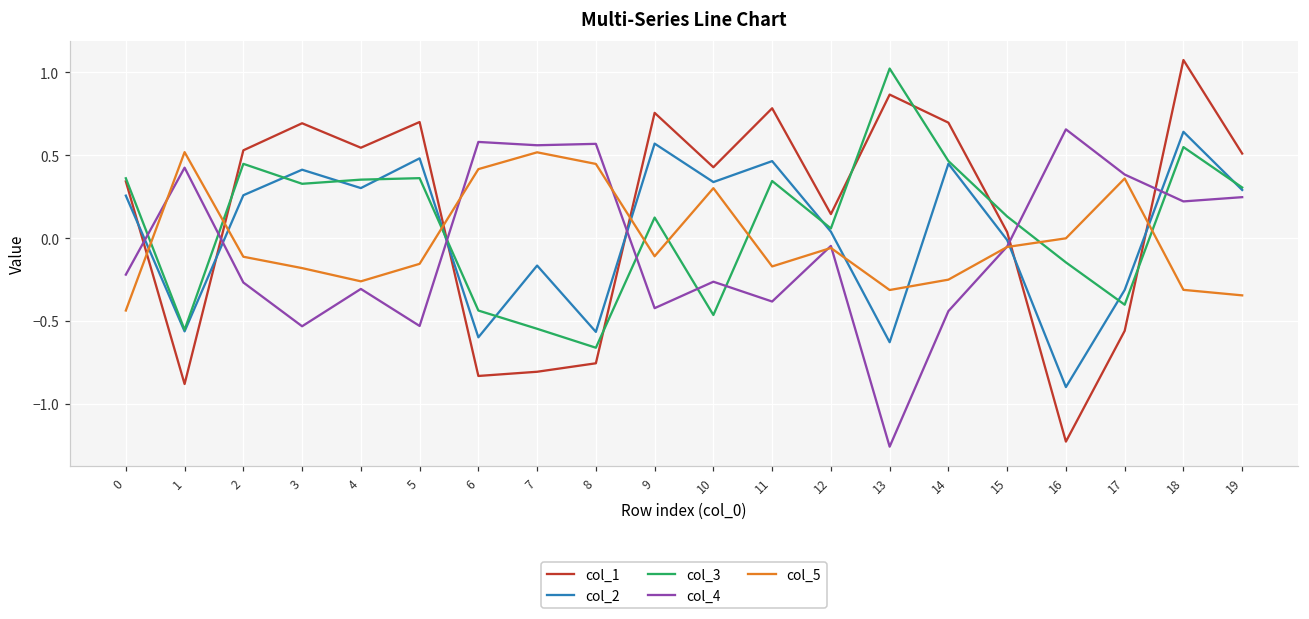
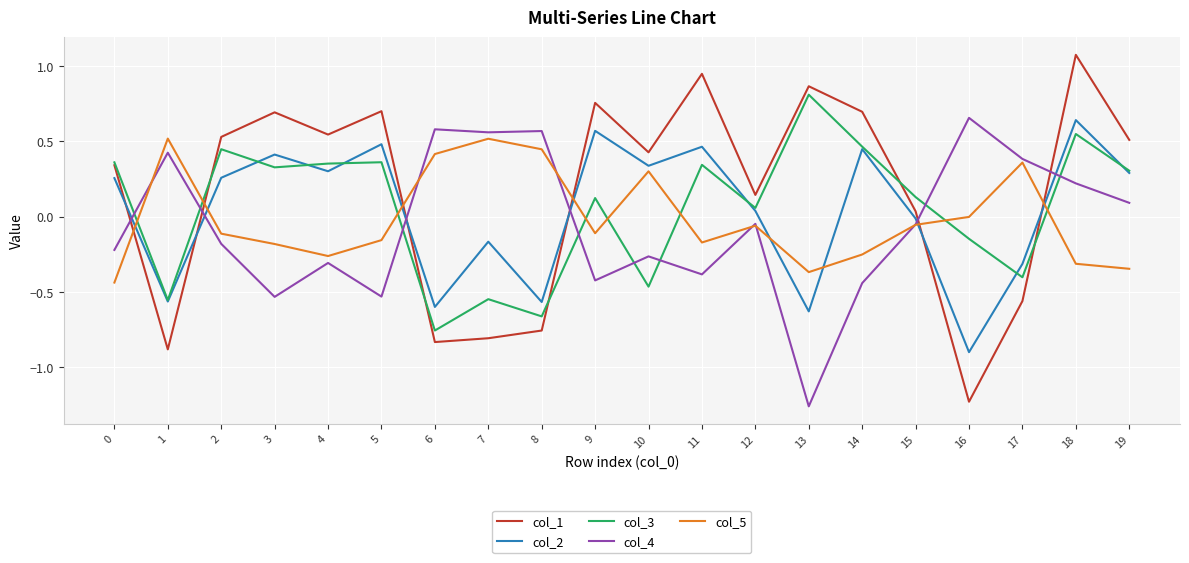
col_4, 2: -0.27 -> -0.18
col_3, 6: -0.44 -> -0.76
col_1, 11: 0.78 -> 0.95
col_3, 13: 1.02 -> 0.81
col_5, 13: -0.31 -> -0.37
col_4, 19: 0.25 -> 0.09
